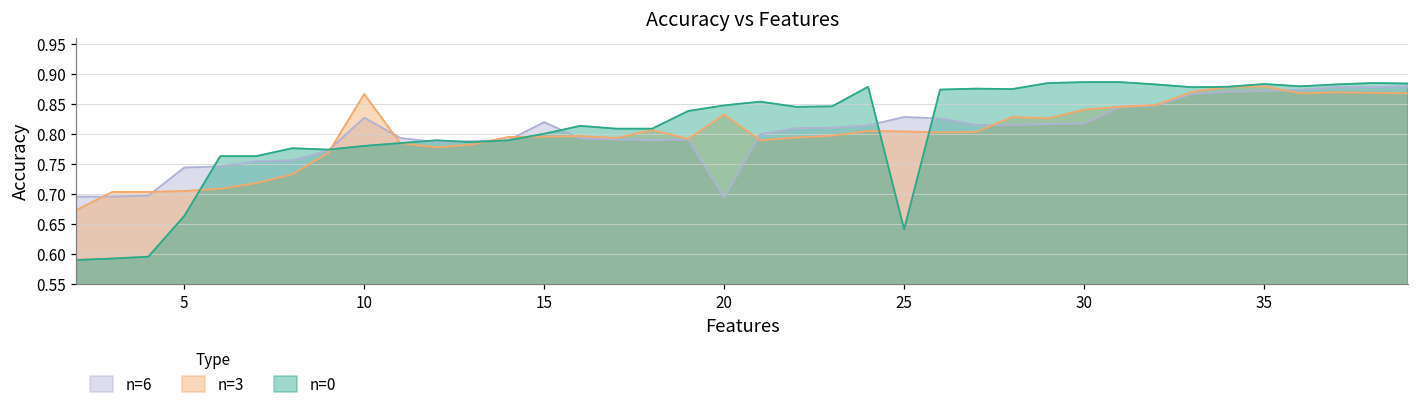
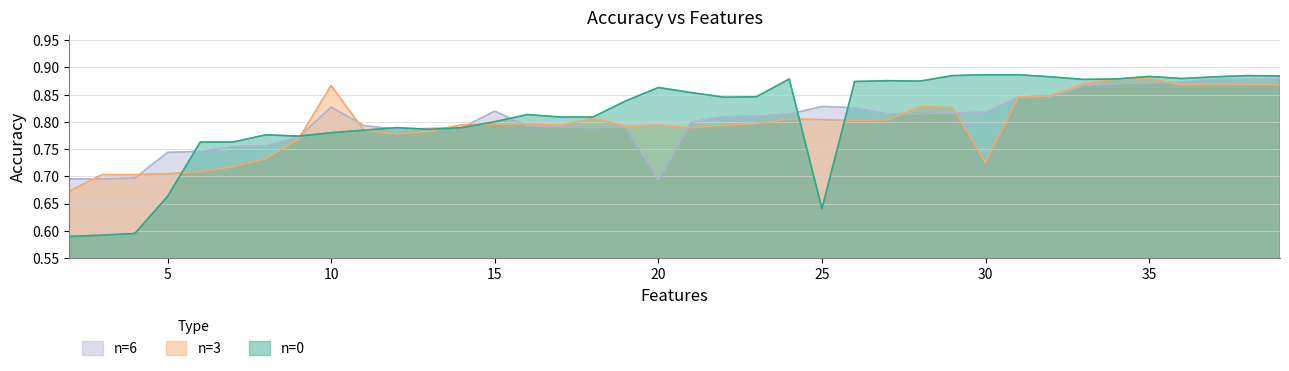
n=3, 20: 0.83 -> 0.79
n=0, 20: 0.85 -> 0.86
n=3, 30: 0.84 -> 0.73
